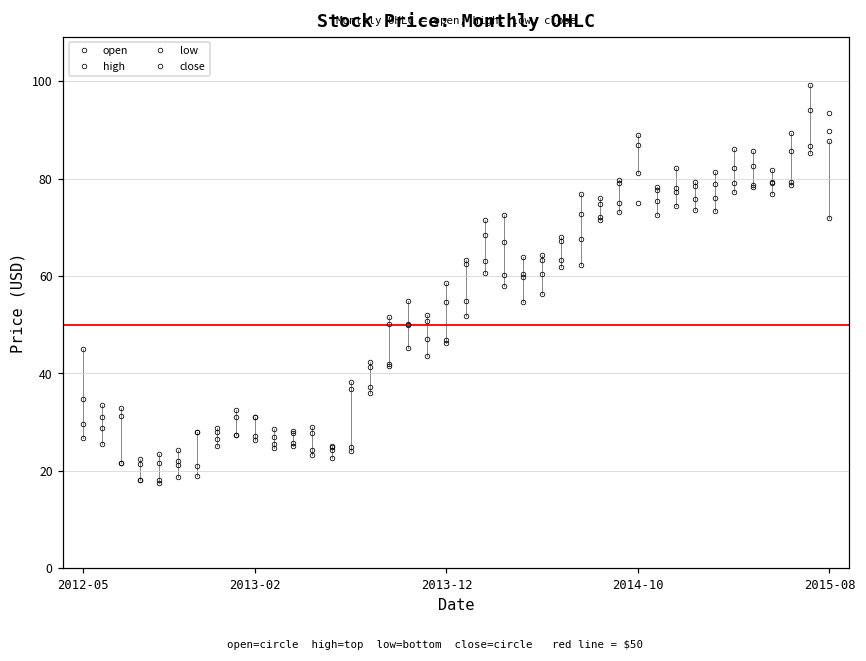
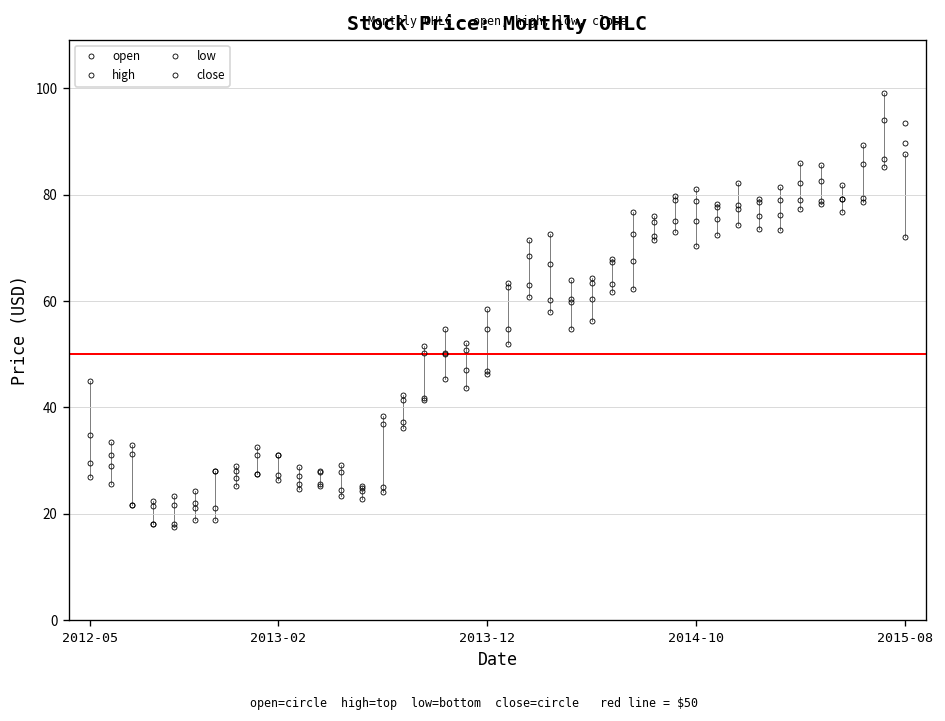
open, 2014-10: 87 -> 79
low, 2014-10: 89 -> 70
